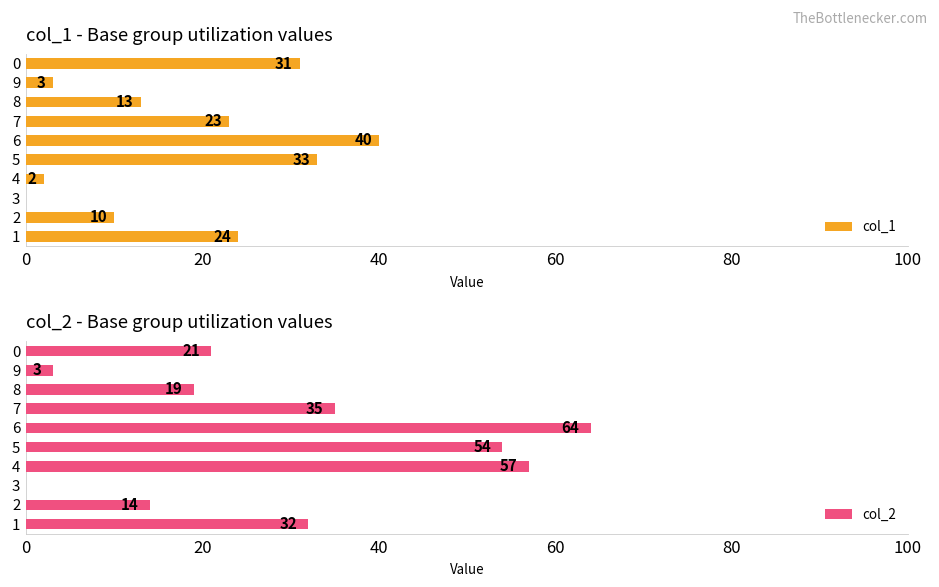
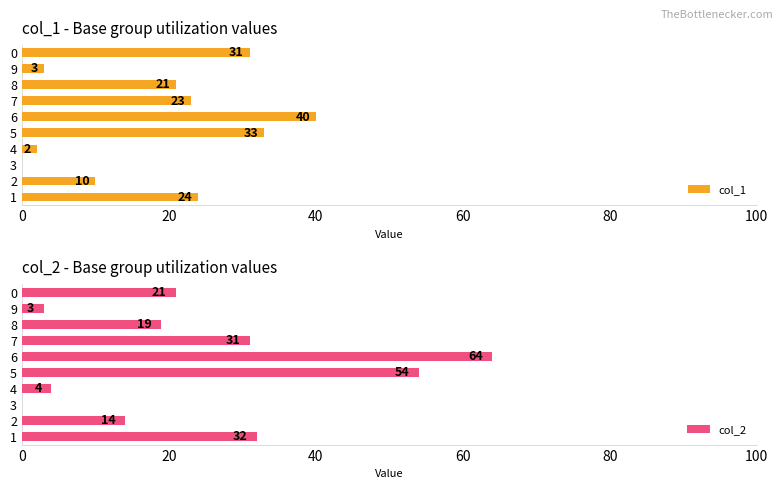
col_1 - Base group utilization values, 8: 13 -> 21
col_2 - Base group utilization values, 7: 35 -> 31
col_2 - Base group utilization values, 4: 57 -> 4
